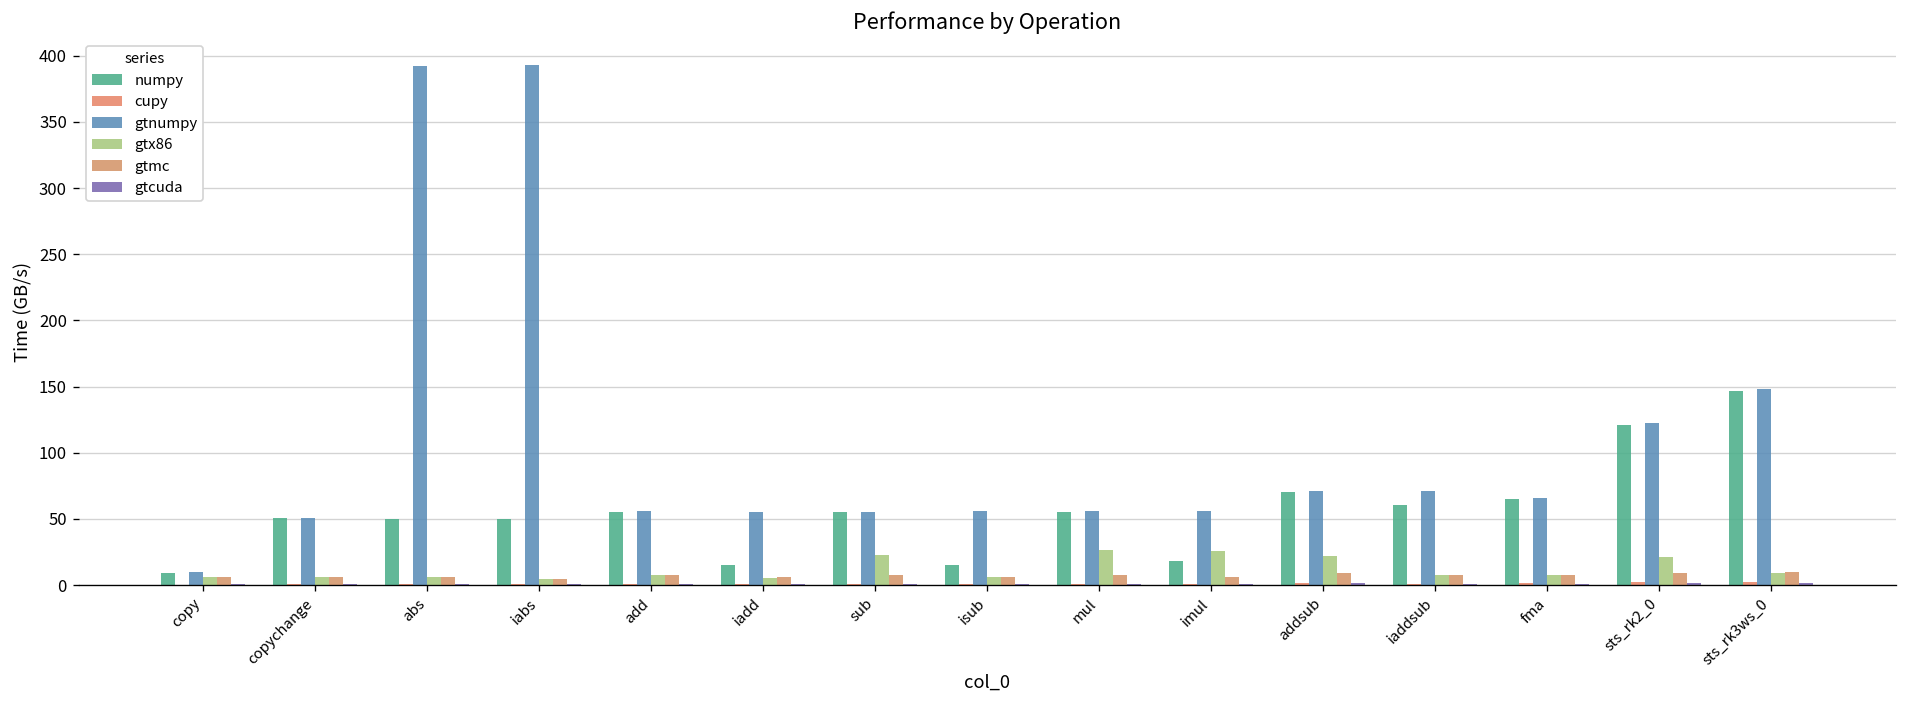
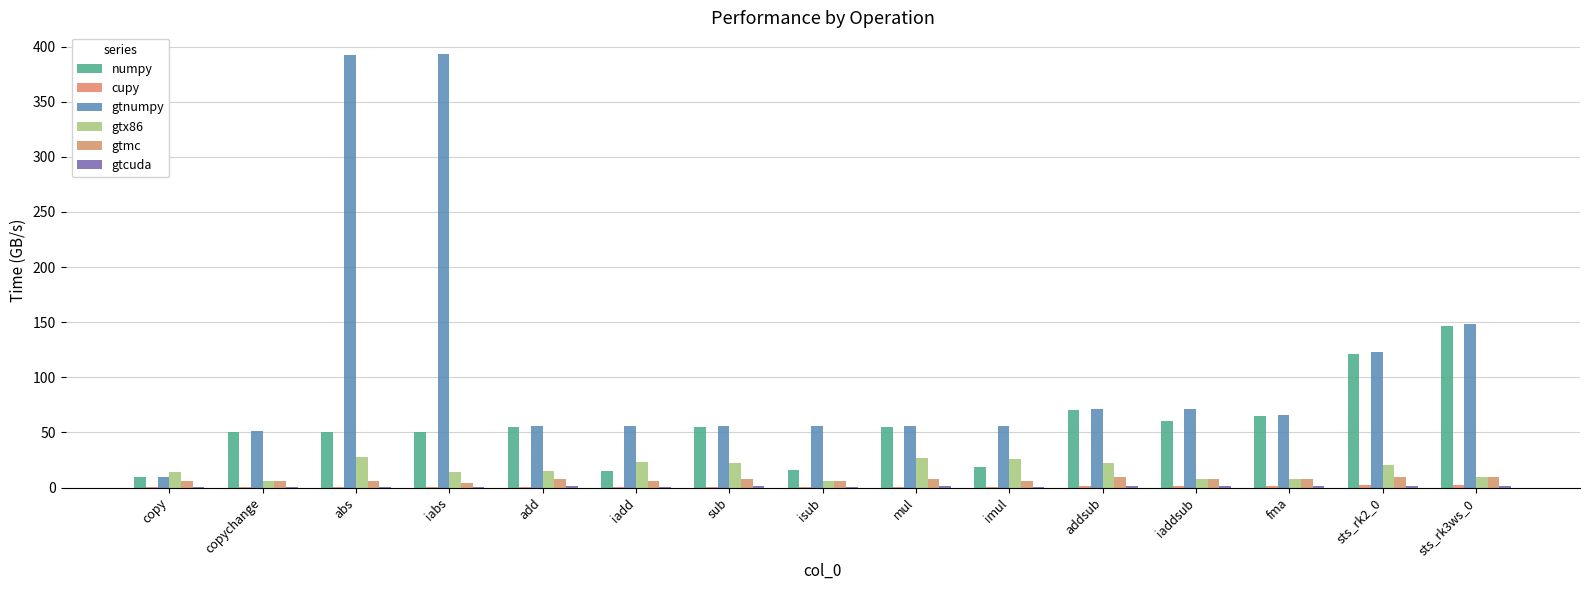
gtx86, copy: 6 -> 14
gtx86, abs: 6 -> 28
gtx86, iabs: 4 -> 14
gtx86, add: 7 -> 15
gtx86, iadd: 6 -> 23
